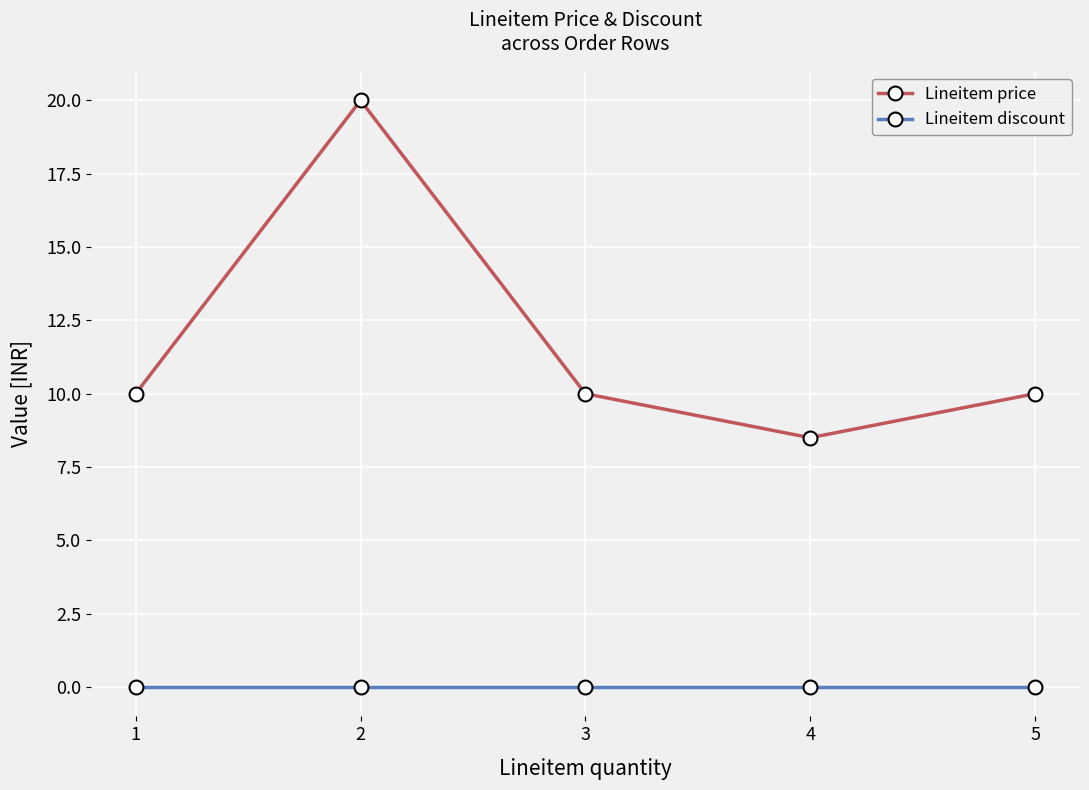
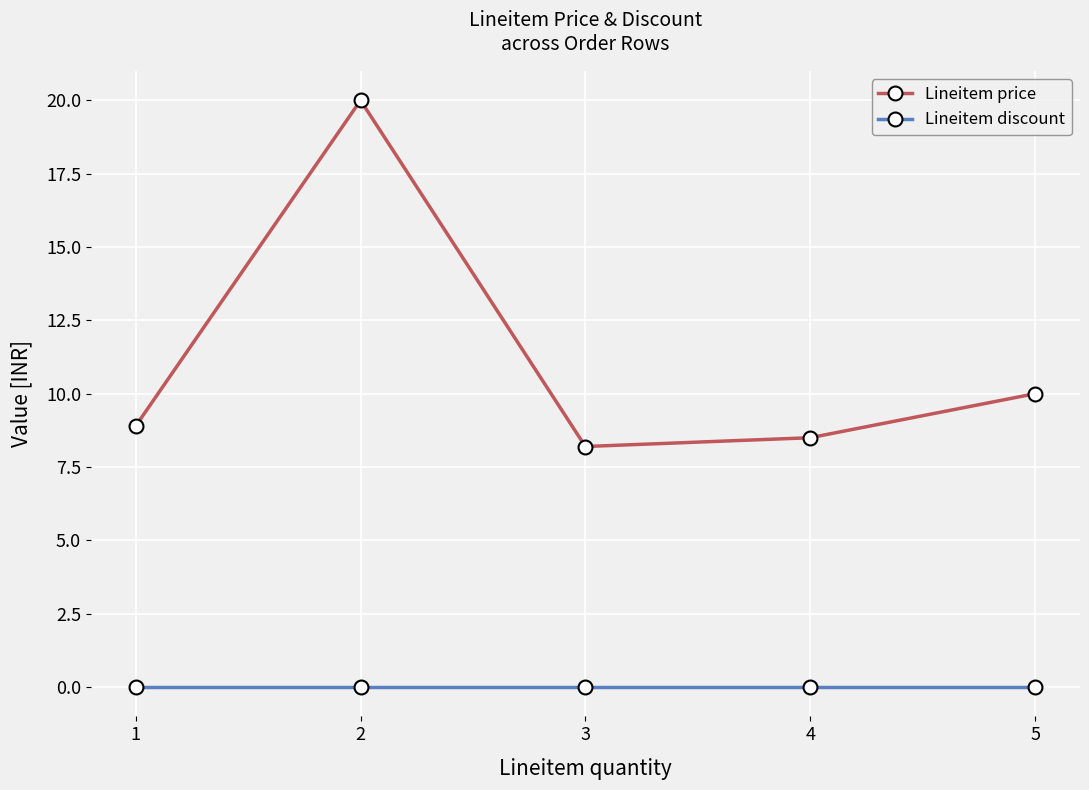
Lineitem price, 1: 10.0 -> 8.9
Lineitem price, 3: 10.0 -> 8.2
